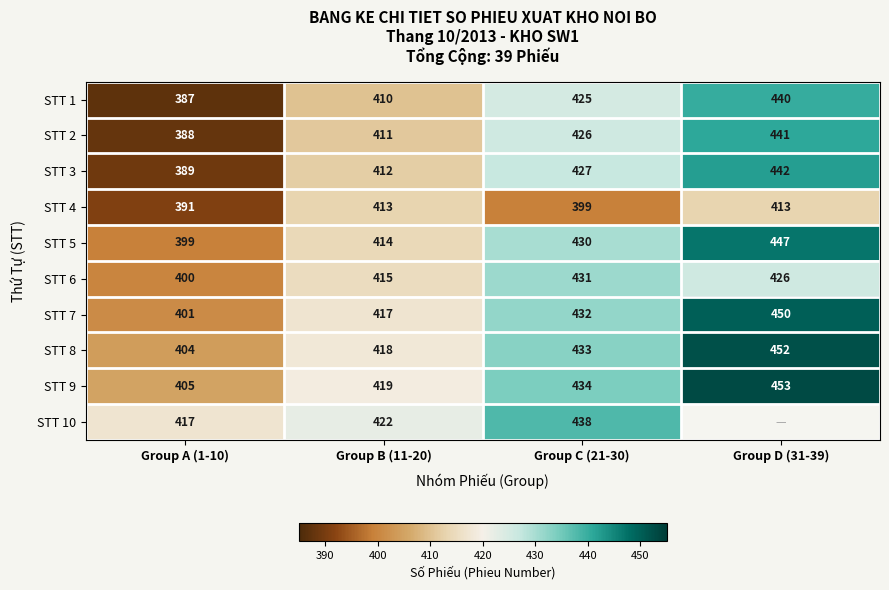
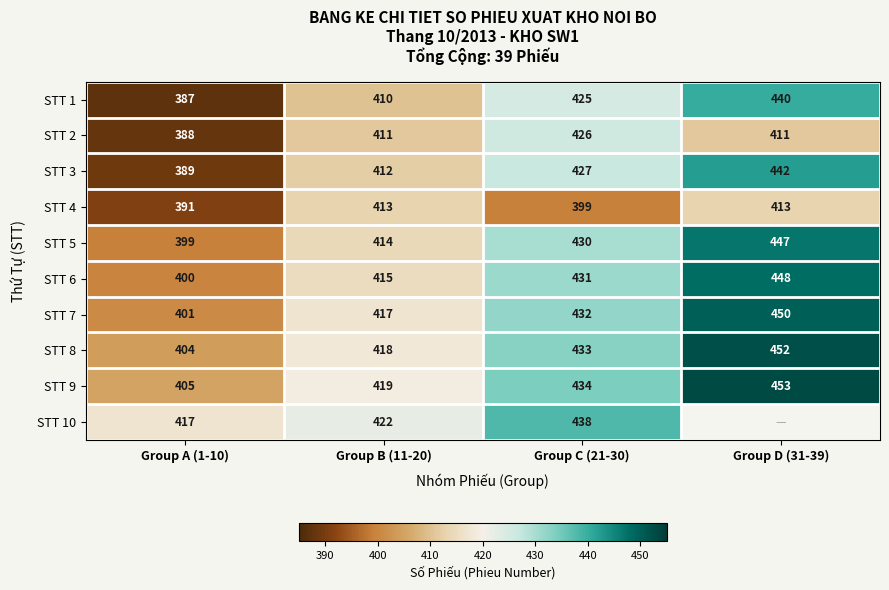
STT 2, Group D (31-39): 441 -> 411
STT 6, Group D (31-39): 426 -> 448
